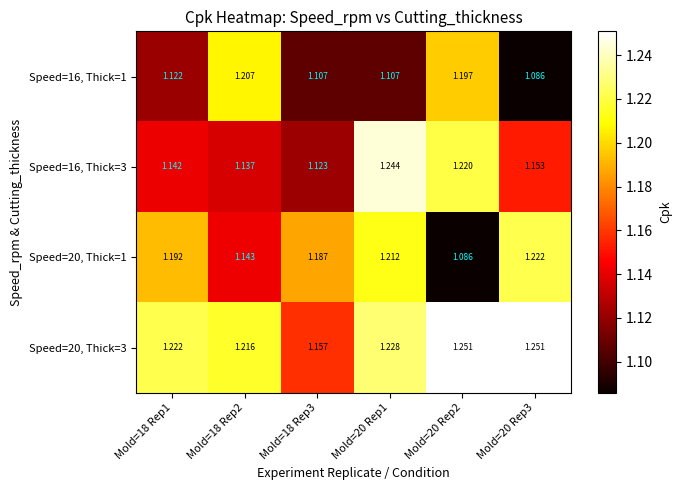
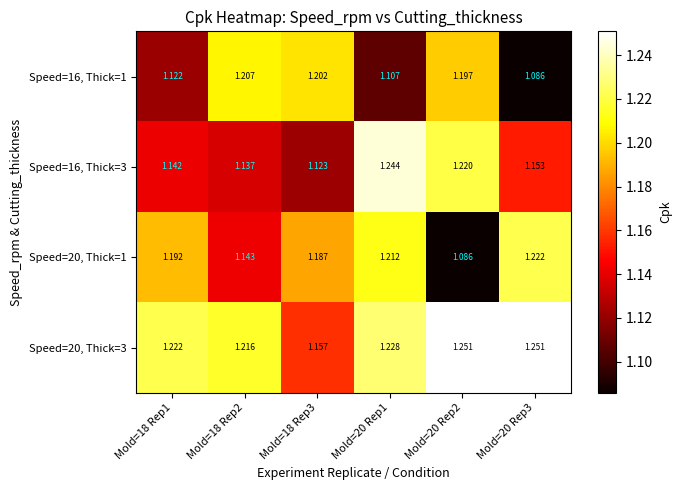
Speed=16, Thick=1, Mold=18 Rep3: 1.107 -> 1.202
